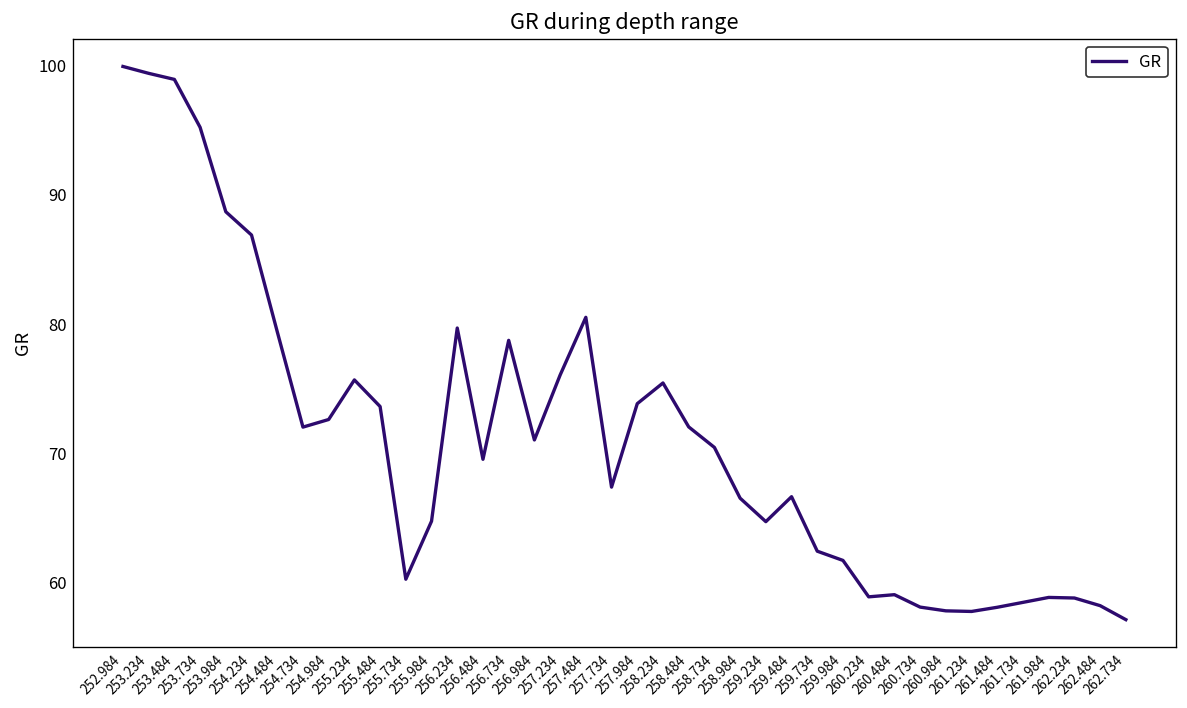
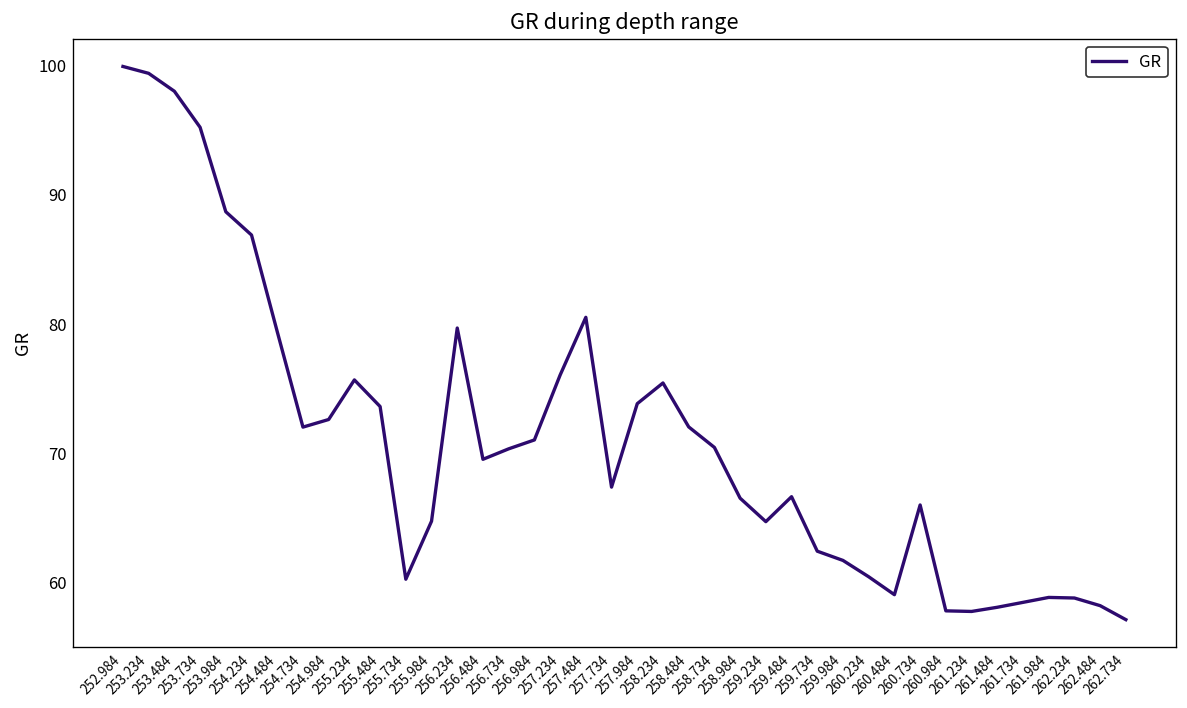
253.484: 98.9 -> 98.0
256.734: 78.7 -> 70.4
260.234: 58.9 -> 60.5
260.734: 58.1 -> 66.0
